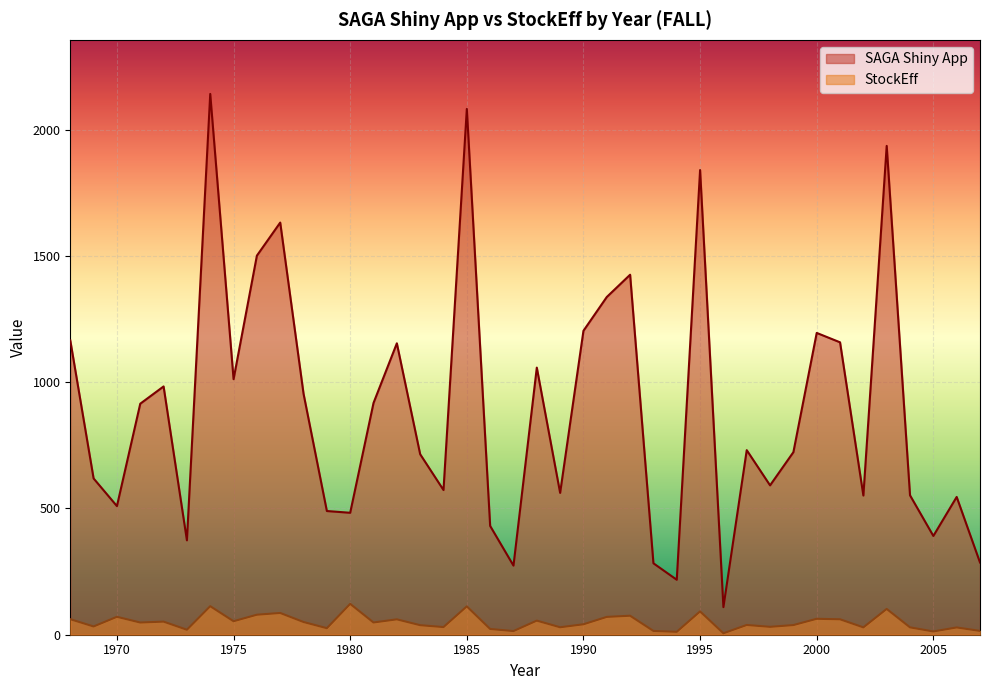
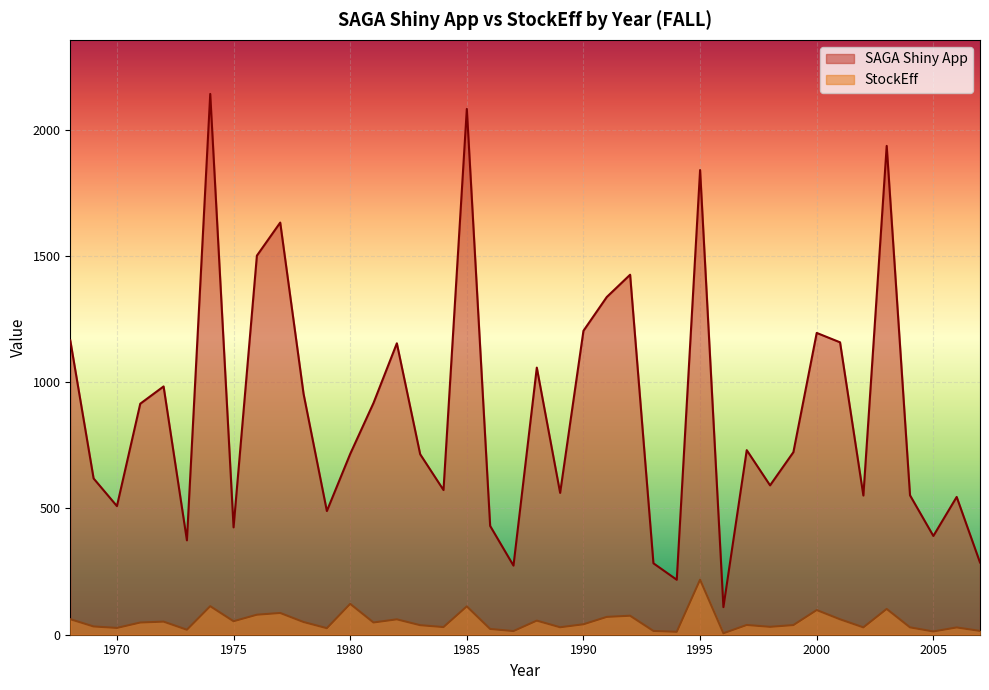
StockEff, 1970: 70 -> 30
SAGA Shiny App, 1975: 1010 -> 430
SAGA Shiny App, 1980: 480 -> 720
StockEff, 1995: 90 -> 220
StockEff, 2000: 60 -> 100
